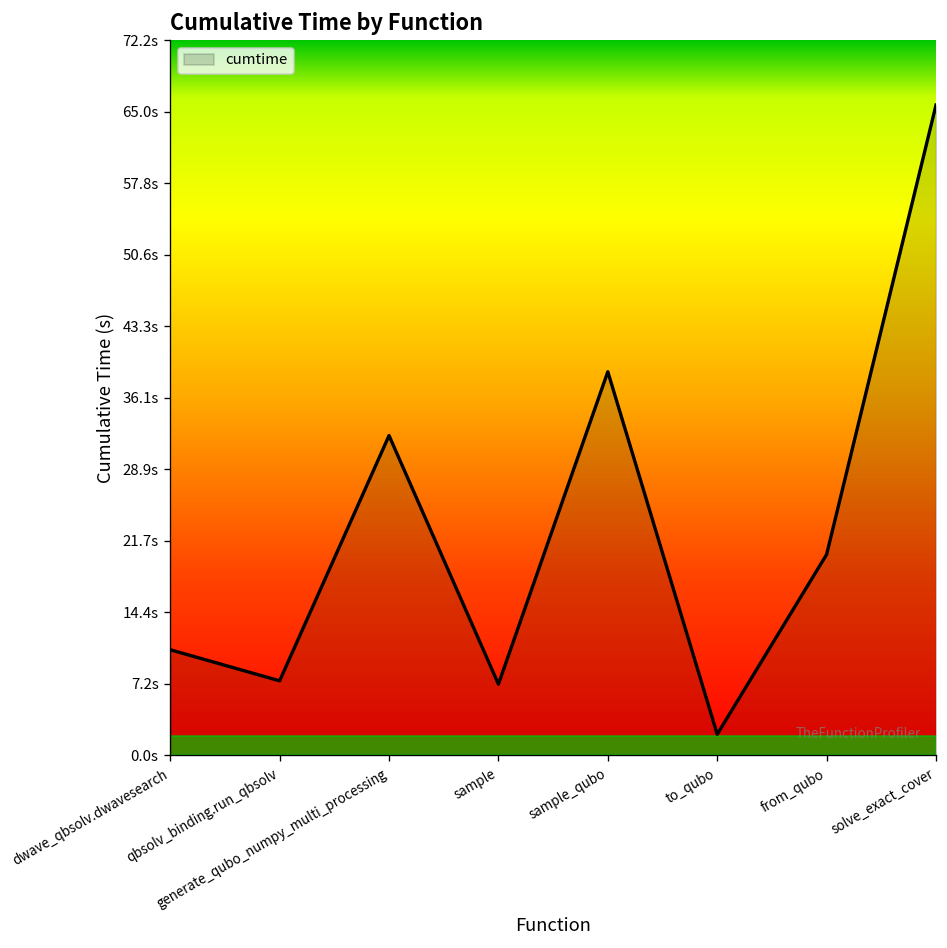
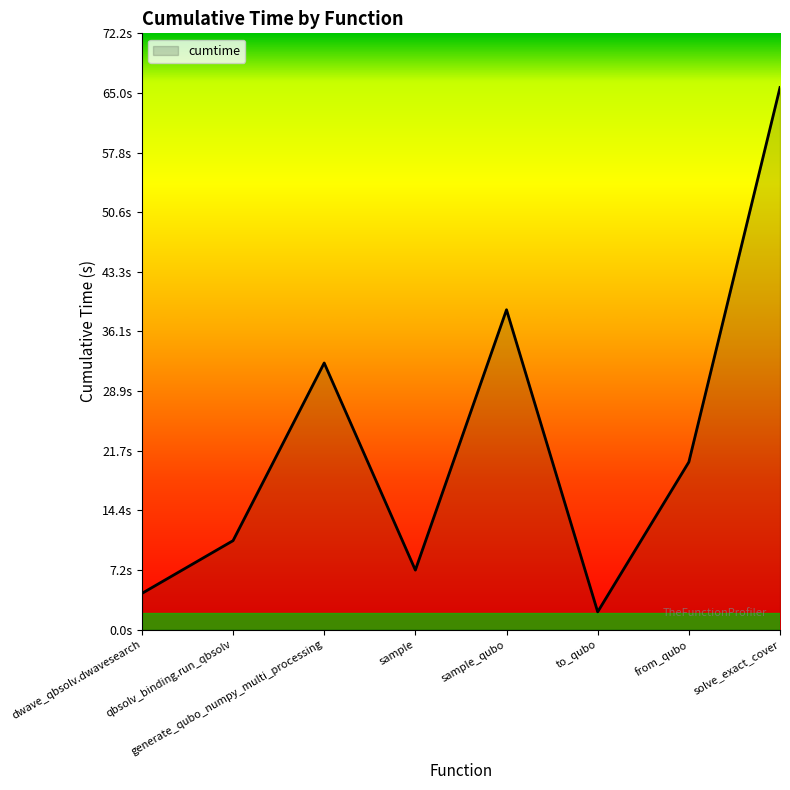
dwave_qbsolv.dwavesearch: 11s -> 4s
qbsolv_binding.run_qbsolv: 8s -> 11s
